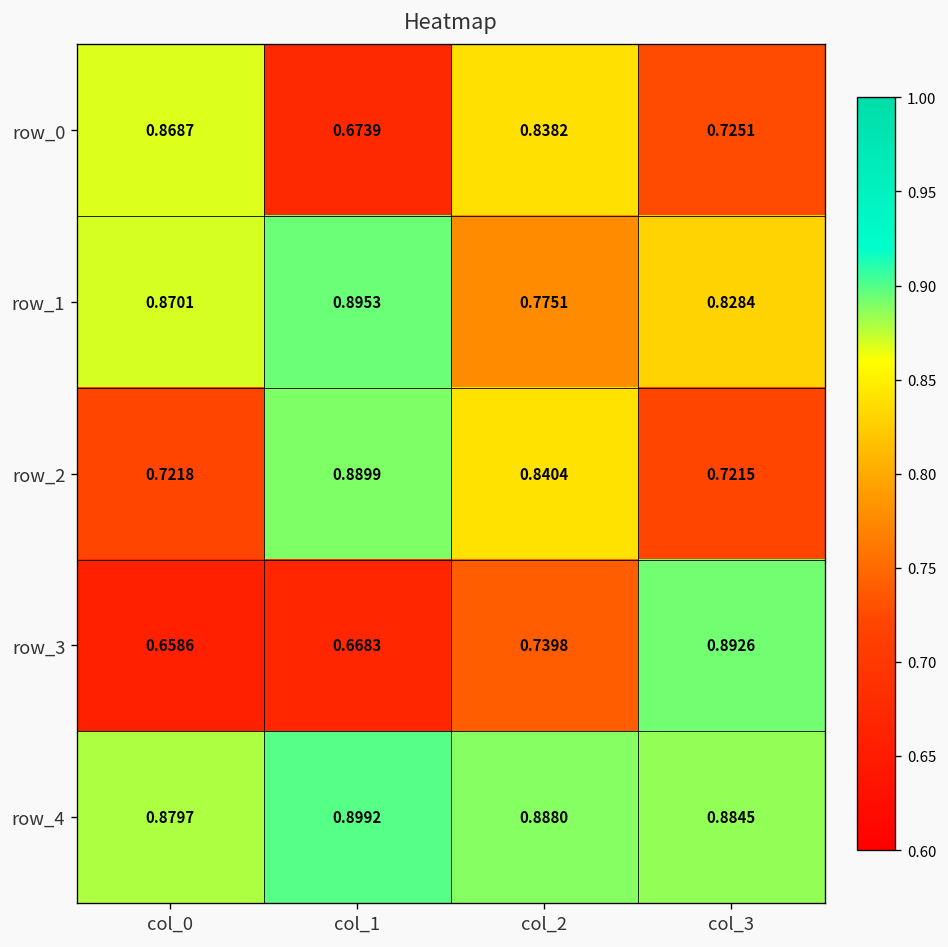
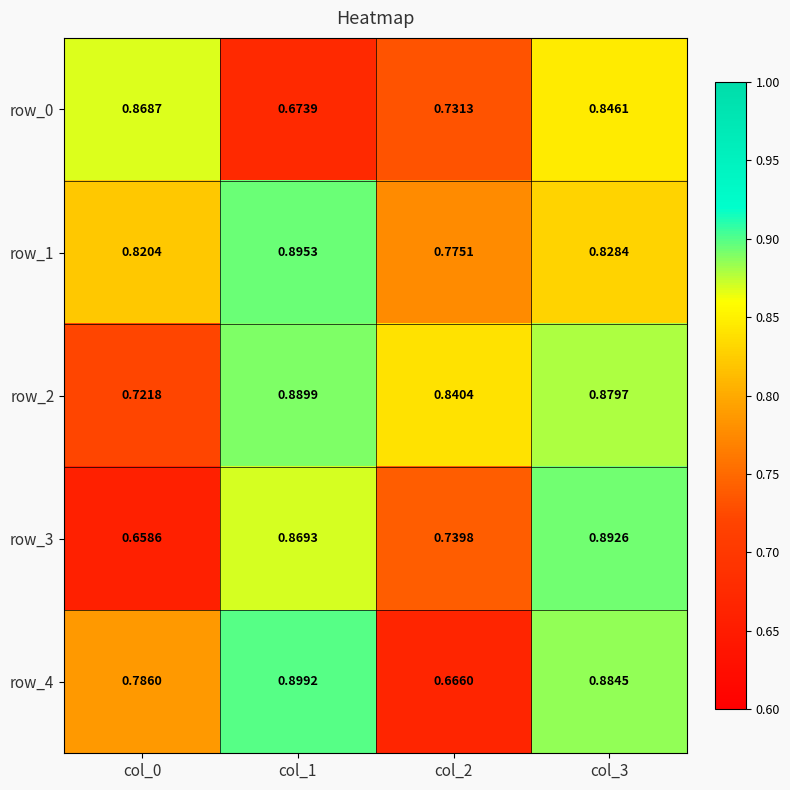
row_0, col_2: 0.8382 -> 0.7313
row_0, col_3: 0.7251 -> 0.8461
row_1, col_0: 0.8701 -> 0.8204
row_2, col_3: 0.7215 -> 0.8797
row_3, col_1: 0.6683 -> 0.8693
row_4, col_0: 0.8797 -> 0.7860
row_4, col_2: 0.8880 -> 0.6660
